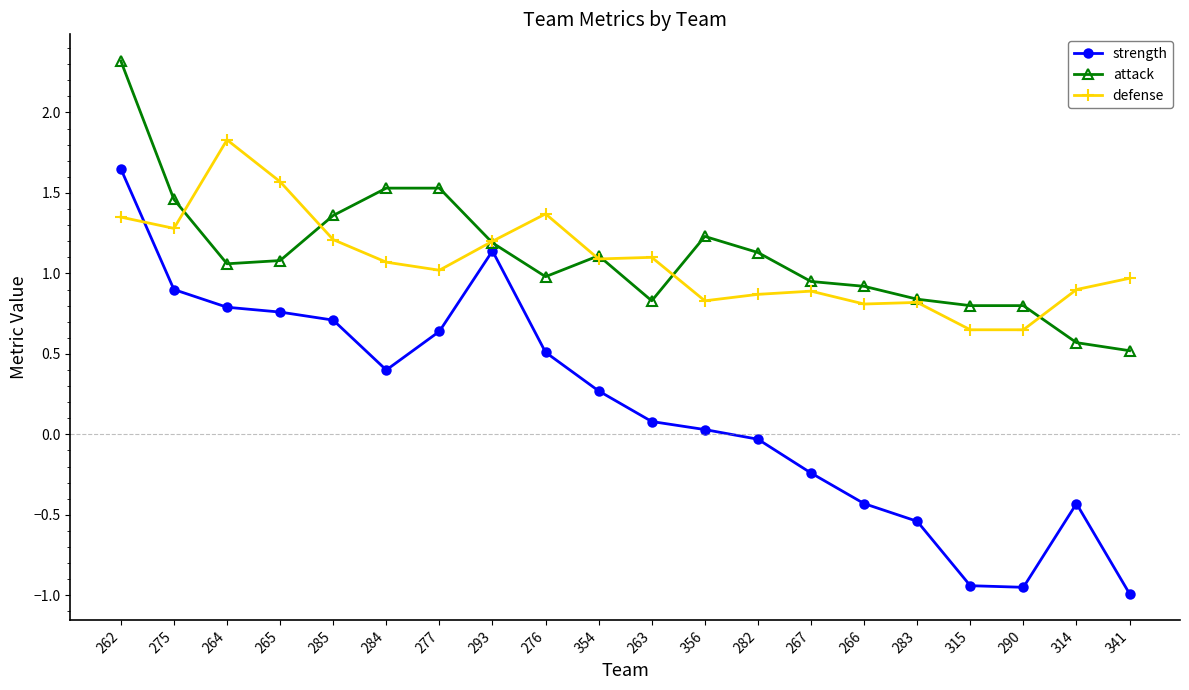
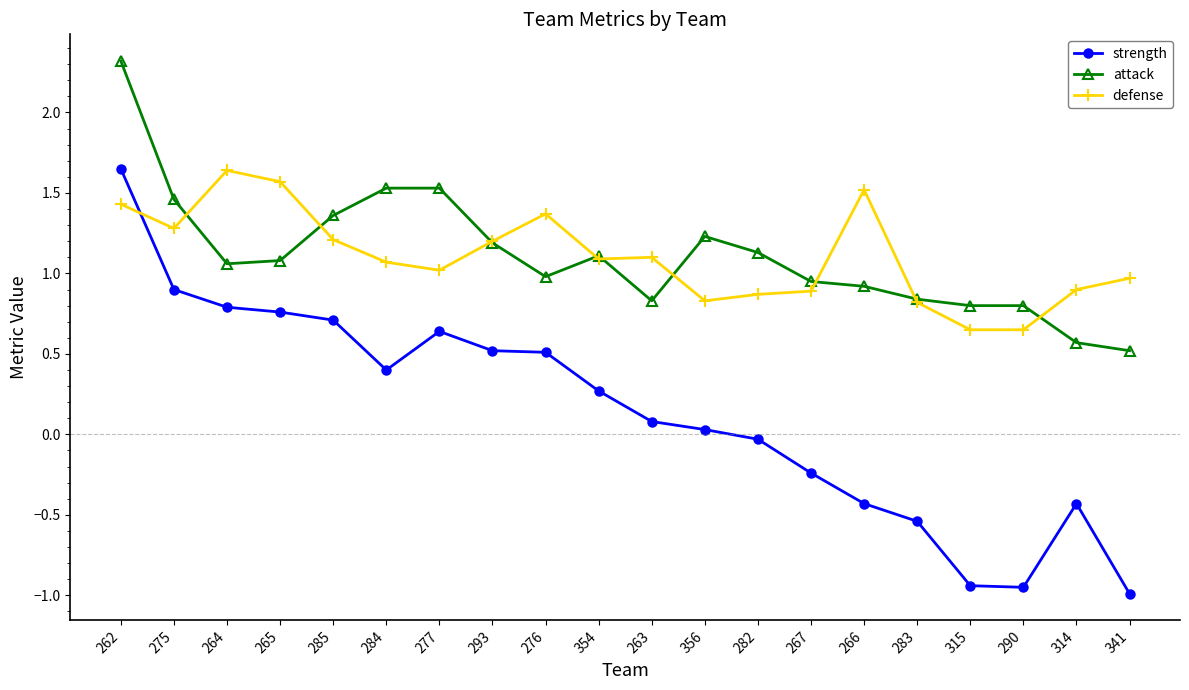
defense, 262: 1.35 -> 1.43
defense, 264: 1.83 -> 1.64
strength, 293: 1.14 -> 0.52
defense, 266: 0.81 -> 1.52
